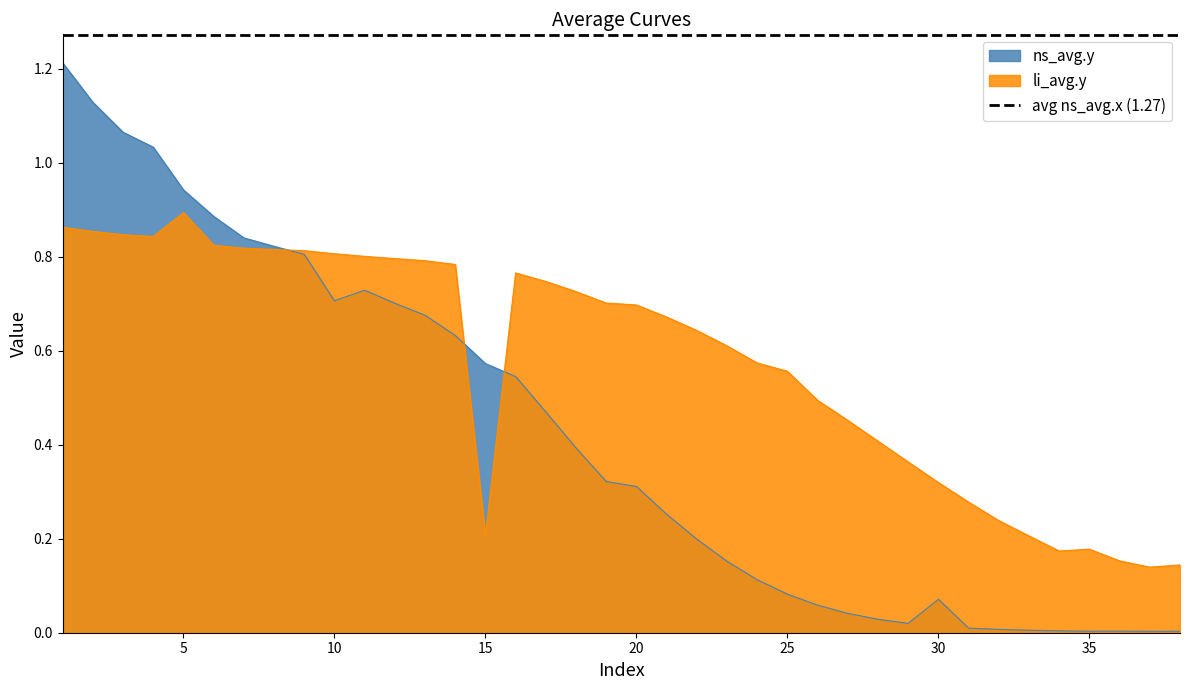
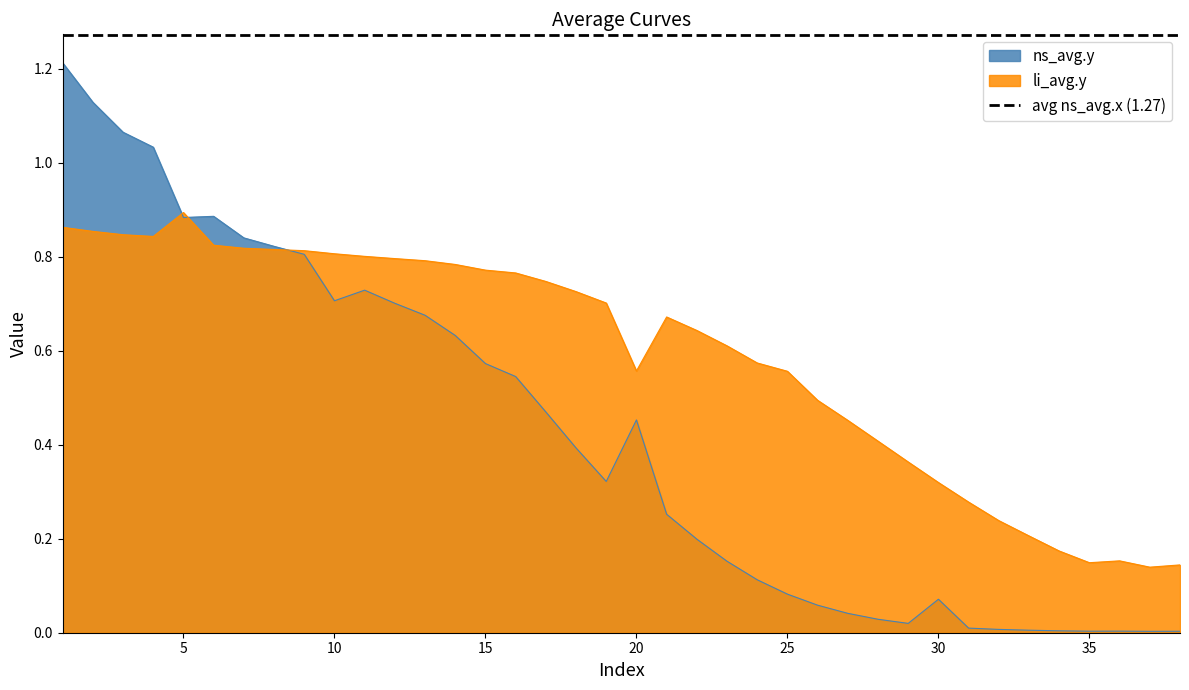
ns_avg.y, 5: 0.94 -> 0.88
li_avg.y, 15: 0.21 -> 0.77
ns_avg.y, 20: 0.31 -> 0.45
li_avg.y, 20: 0.70 -> 0.56
li_avg.y, 35: 0.18 -> 0.15
